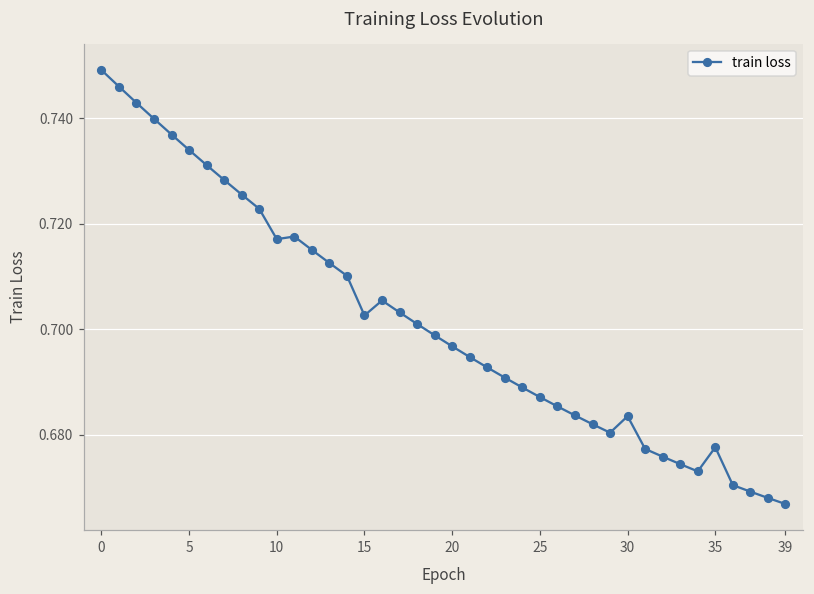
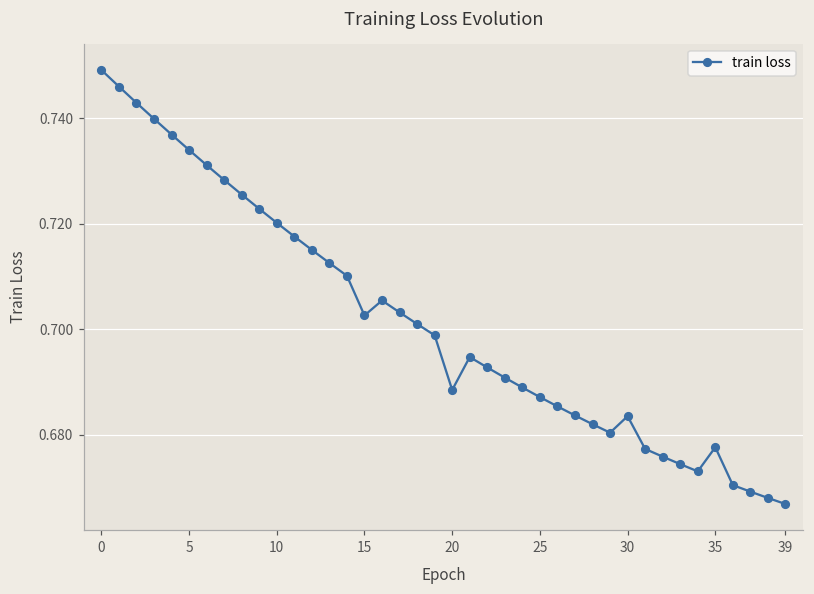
10: 0.717 -> 0.720
20: 0.697 -> 0.688
